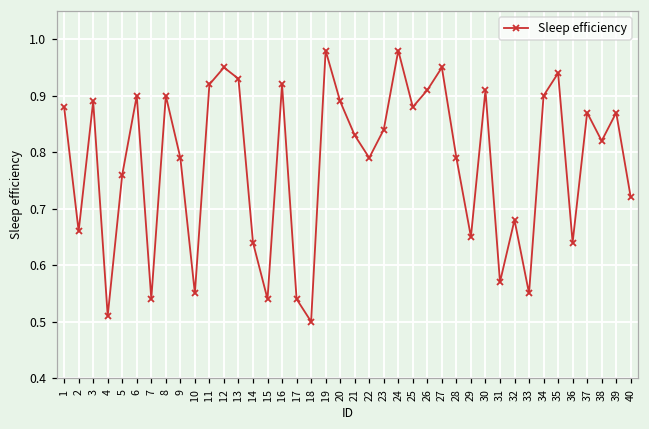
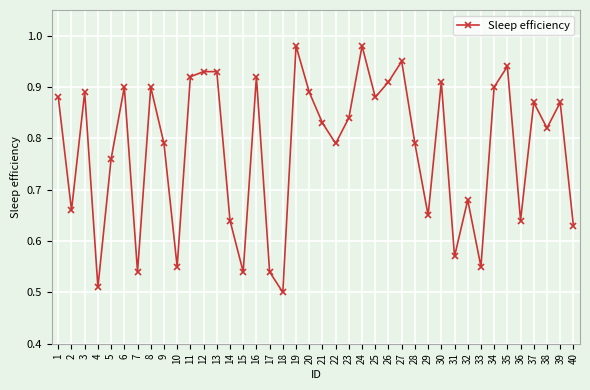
12: 0.95 -> 0.93
40: 0.72 -> 0.63
